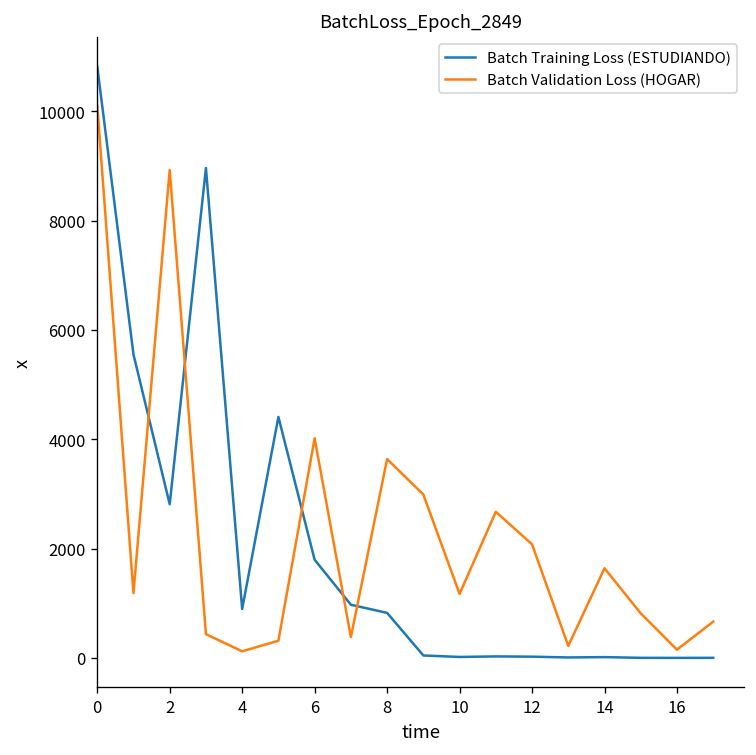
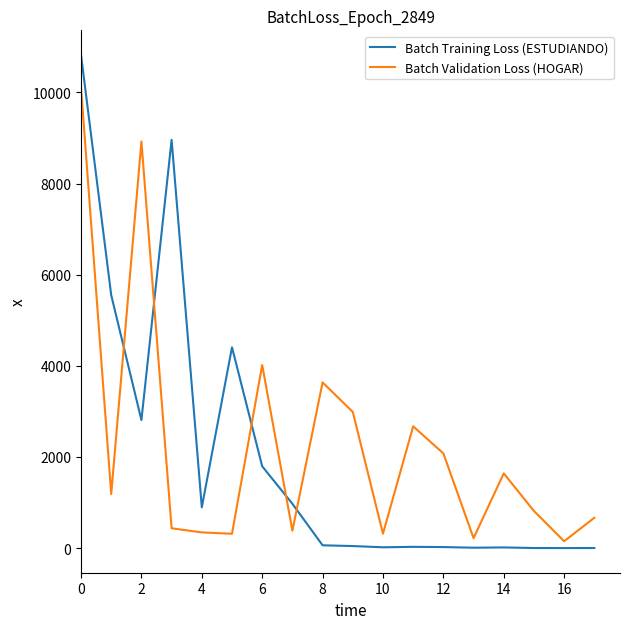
Batch Validation Loss (HOGAR), 4: 100 -> 300
Batch Training Loss (ESTUDIANDO), 8: 800 -> 100
Batch Validation Loss (HOGAR), 10: 1200 -> 300
